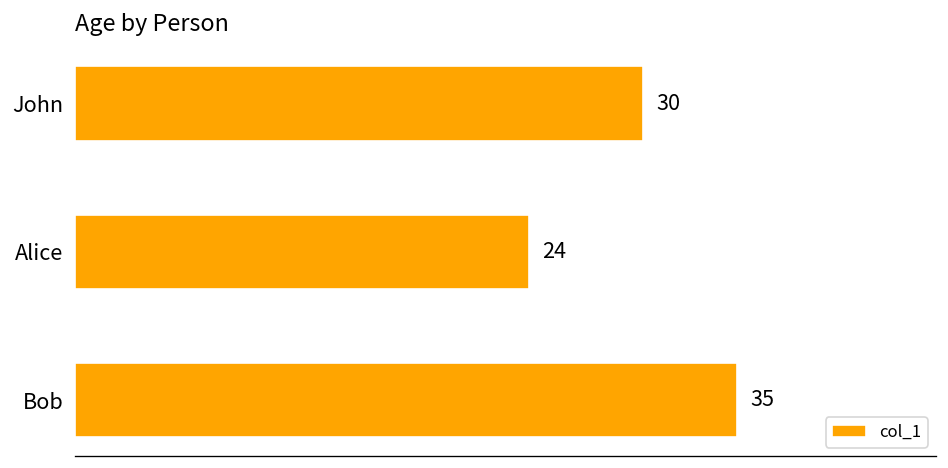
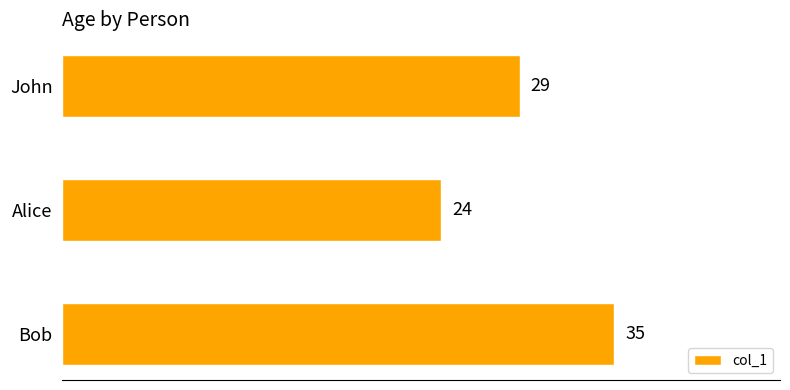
John: 30 -> 29
